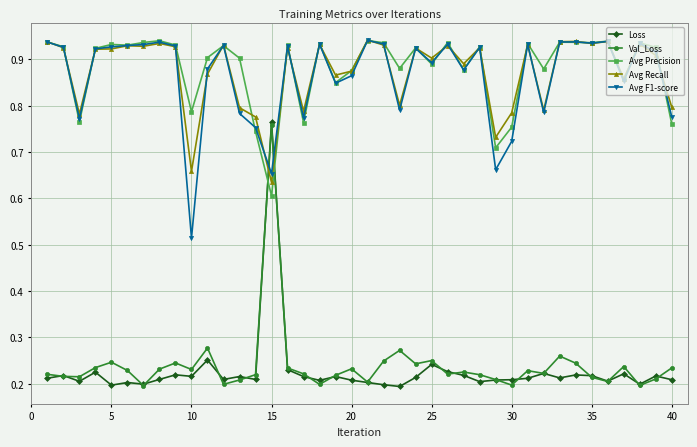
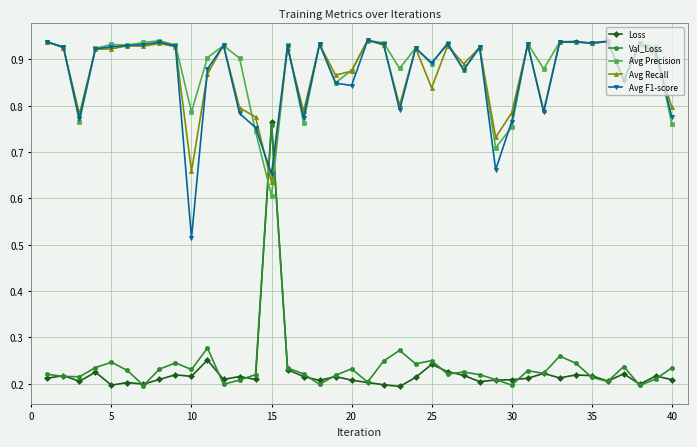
Avg F1-score, 20: 0.86 -> 0.84
Avg Recall, 25: 0.90 -> 0.84
Avg F1-score, 30: 0.72 -> 0.77
